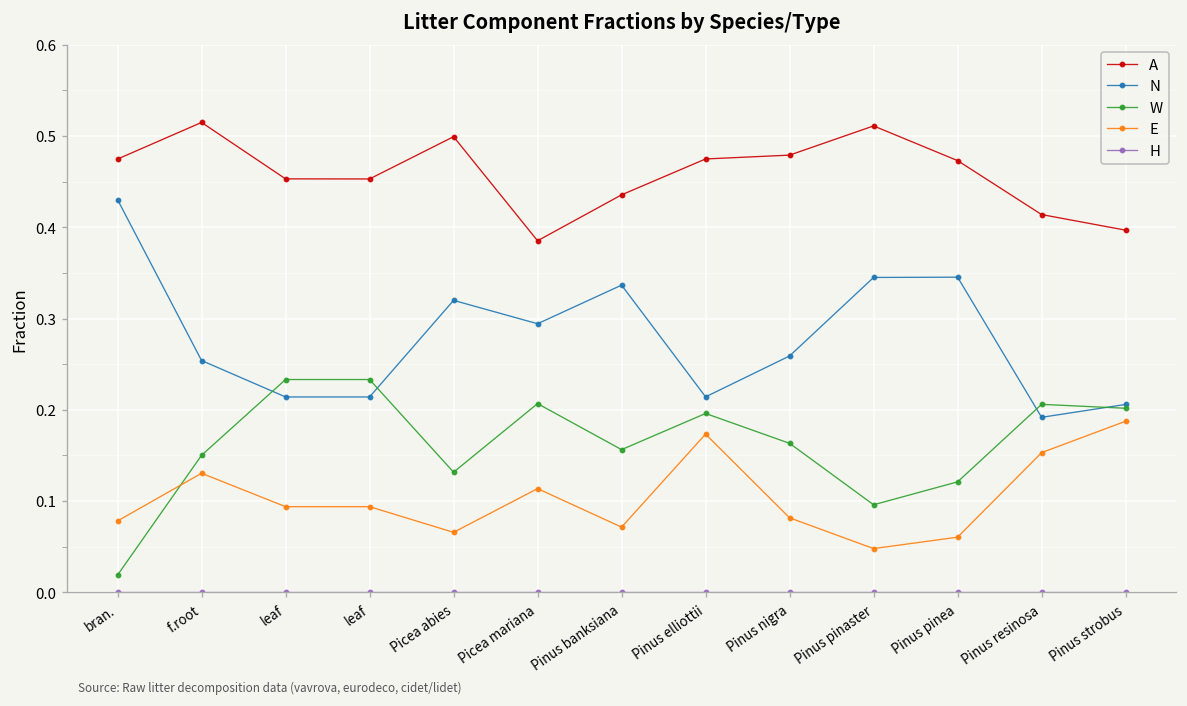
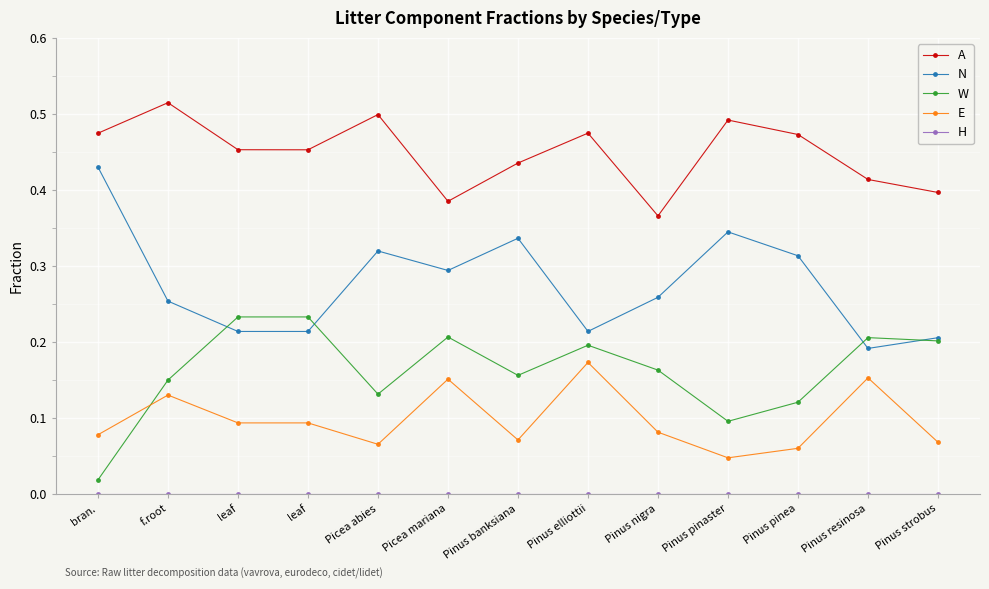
E, Picea mariana: 0.11 -> 0.15
A, Pinus nigra: 0.48 -> 0.37
A, Pinus pinaster: 0.51 -> 0.49
N, Pinus pinea: 0.35 -> 0.31
E, Pinus strobus: 0.19 -> 0.07
